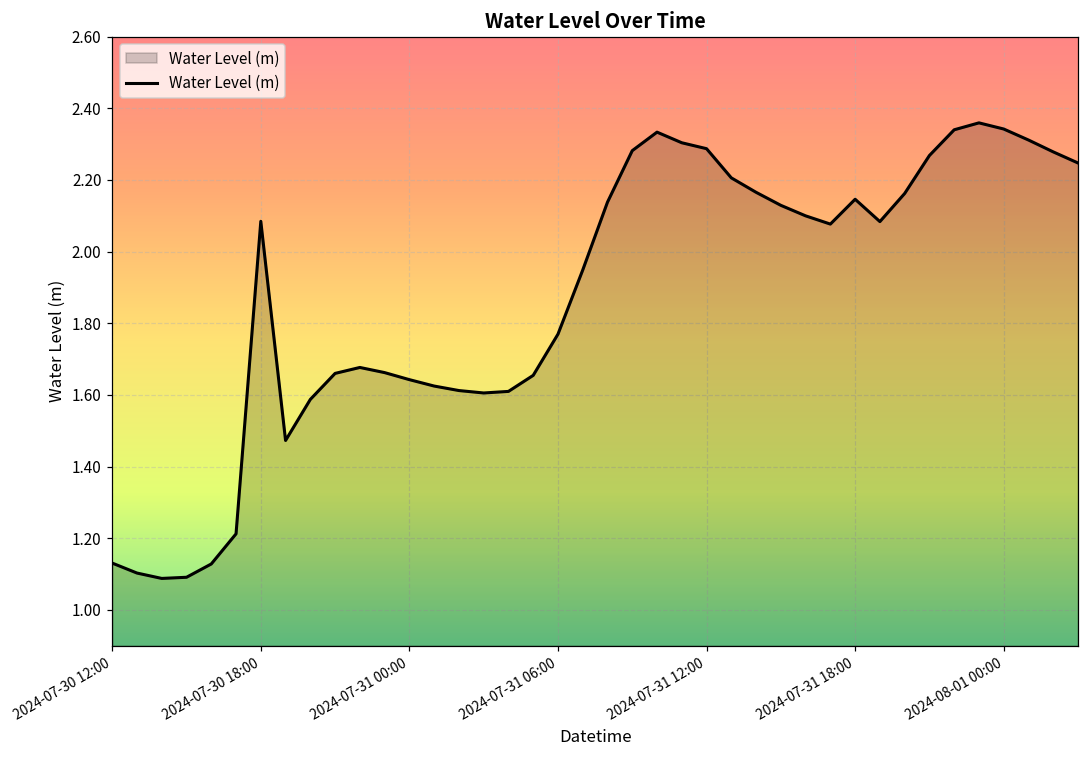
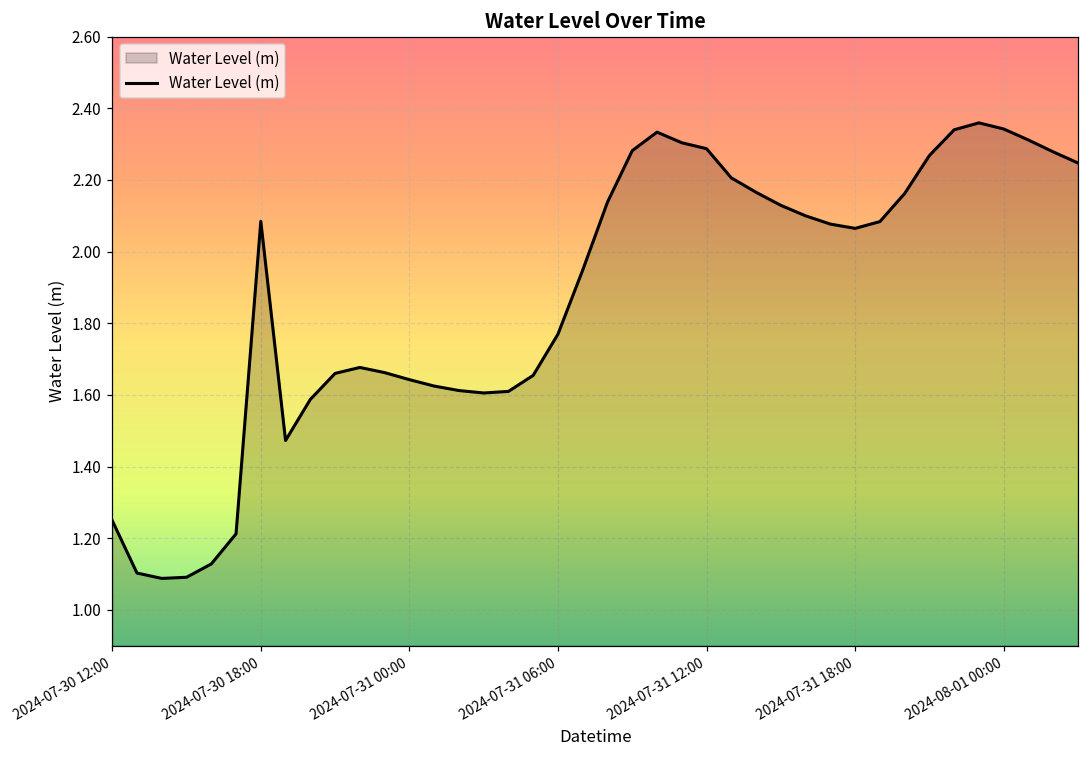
2024-07-30 12:00: 1.13 -> 1.25
2024-07-31 18:00: 2.15 -> 2.06
